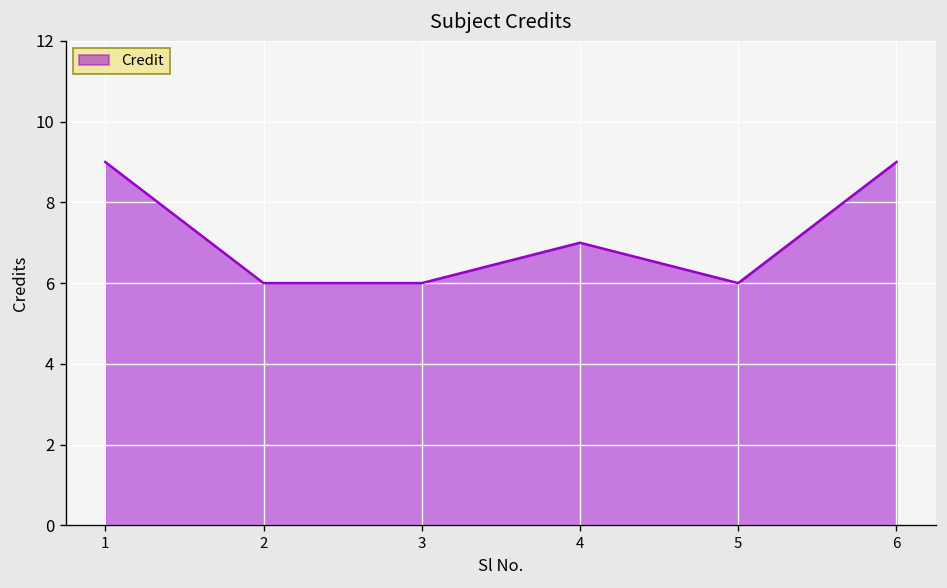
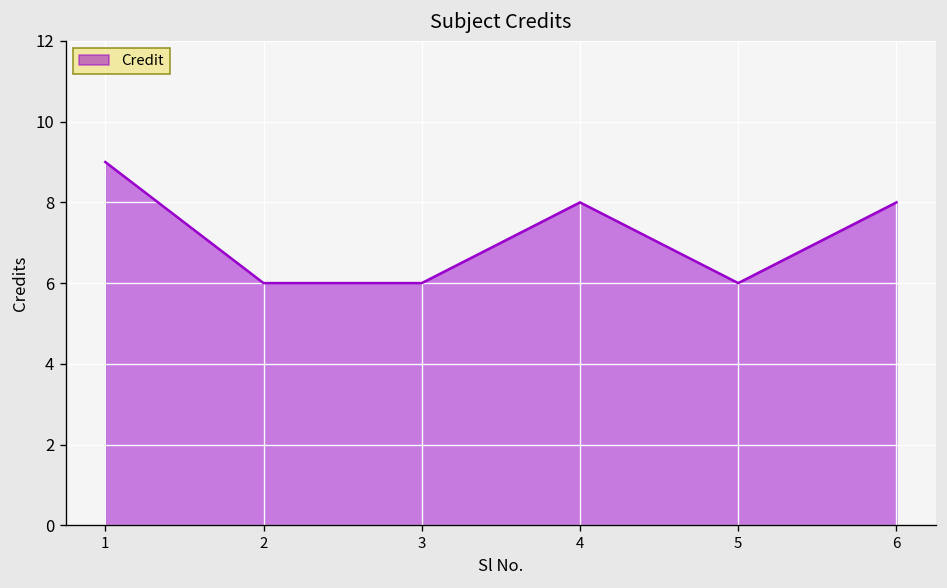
4: 7 -> 8
6: 9 -> 8
